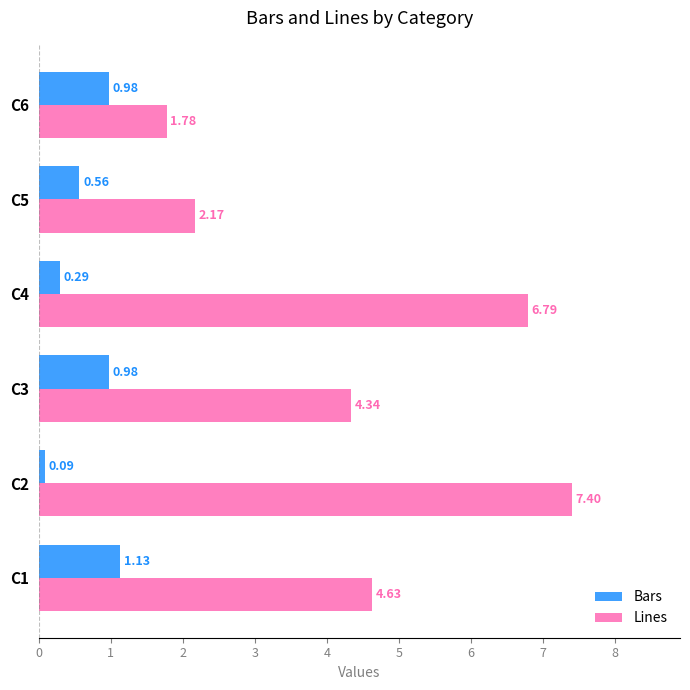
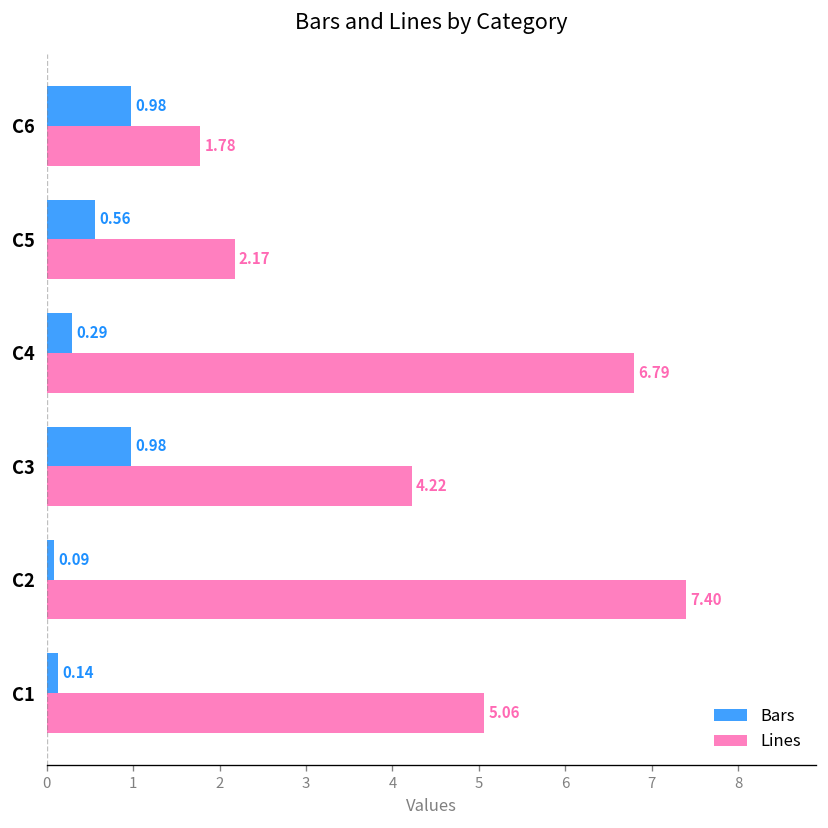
Lines, C3: 4.34 -> 4.22
Bars, C1: 1.13 -> 0.14
Lines, C1: 4.63 -> 5.06
